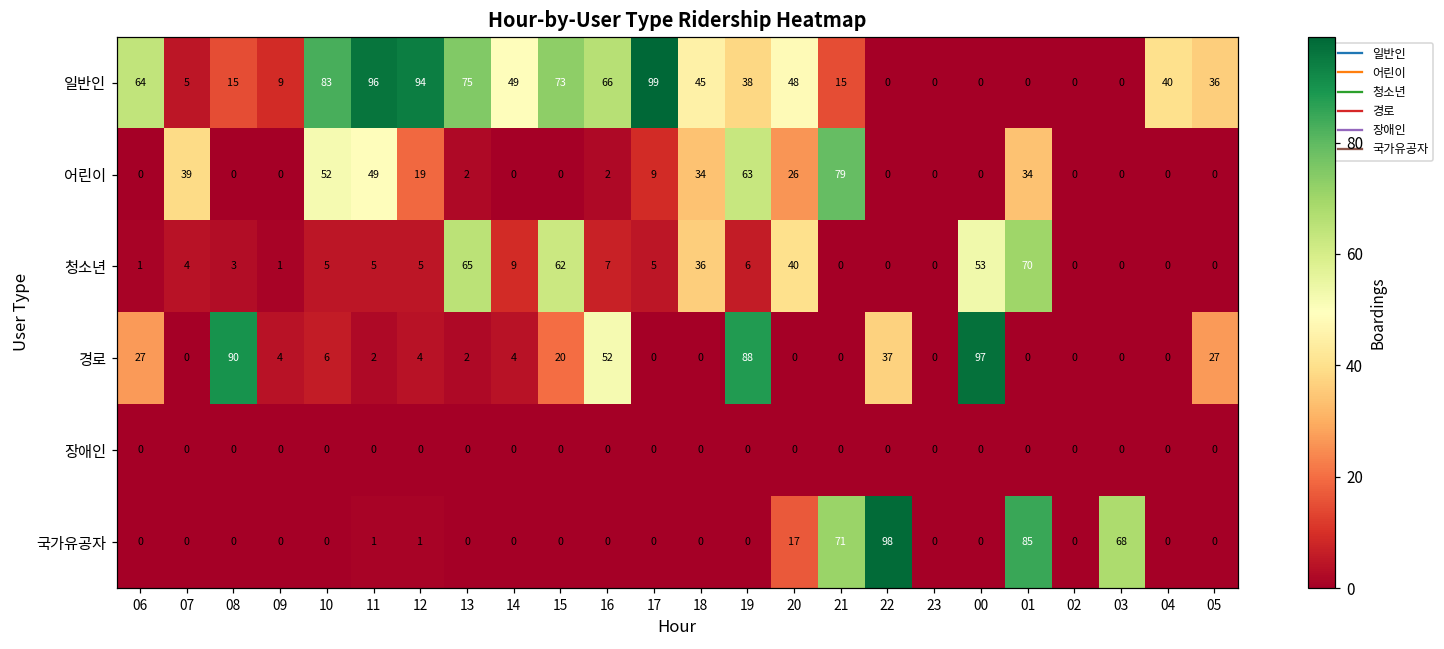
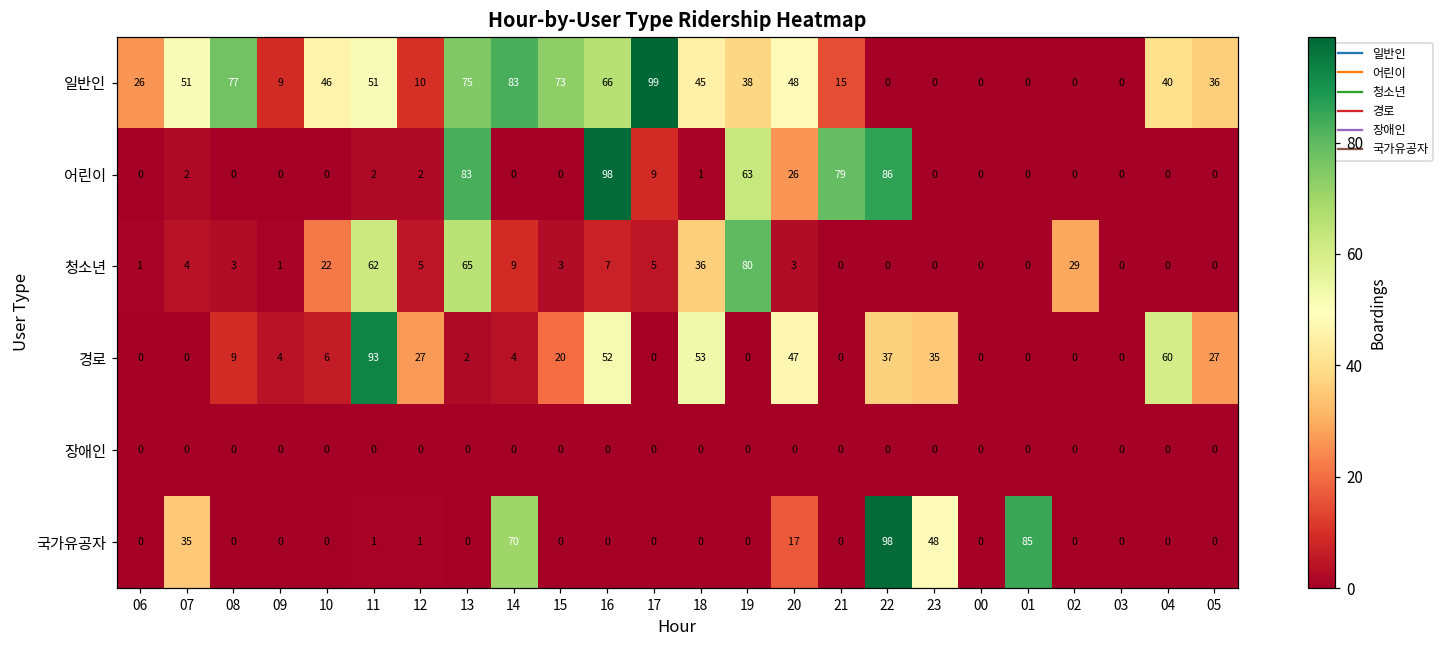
일반인, 06: 64 -> 26
일반인, 07: 5 -> 51
일반인, 08: 15 -> 77
일반인, 10: 83 -> 46
일반인, 11: 96 -> 51
일반인, 12: 94 -> 10
일반인, 14: 49 -> 83
어린이, 07: 39 -> 2
어린이, 10: 52 -> 0
어린이, 11: 49 -> 2
어린이, 12: 19 -> 2
어린이, 13: 2 -> 83
어린이, 16: 2 -> 98
어린이, 18: 34 -> 1
어린이, 22: 0 -> 86
어린이, 01: 34 -> 0
청소년, 10: 5 -> 22
청소년, 11: 5 -> 62
청소년, 15: 62 -> 3
청소년, 19: 6 -> 80
청소년, 20: 40 -> 3
청소년, 00: 53 -> 0
청소년, 01: 70 -> 0
청소년, 02: 0 -> 29
경로, 06: 27 -> 0
경로, 08: 90 -> 9
경로, 11: 2 -> 93
경로, 12: 4 -> 27
경로, 18: 0 -> 53
경로, 19: 88 -> 0
경로, 20: 0 -> 47
경로, 23: 0 -> 35
경로, 00: 97 -> 0
경로, 04: 0 -> 60
국가유공자, 07: 0 -> 35
국가유공자, 14: 0 -> 70
국가유공자, 21: 71 -> 0
국가유공자, 23: 0 -> 48
국가유공자, 03: 68 -> 0
